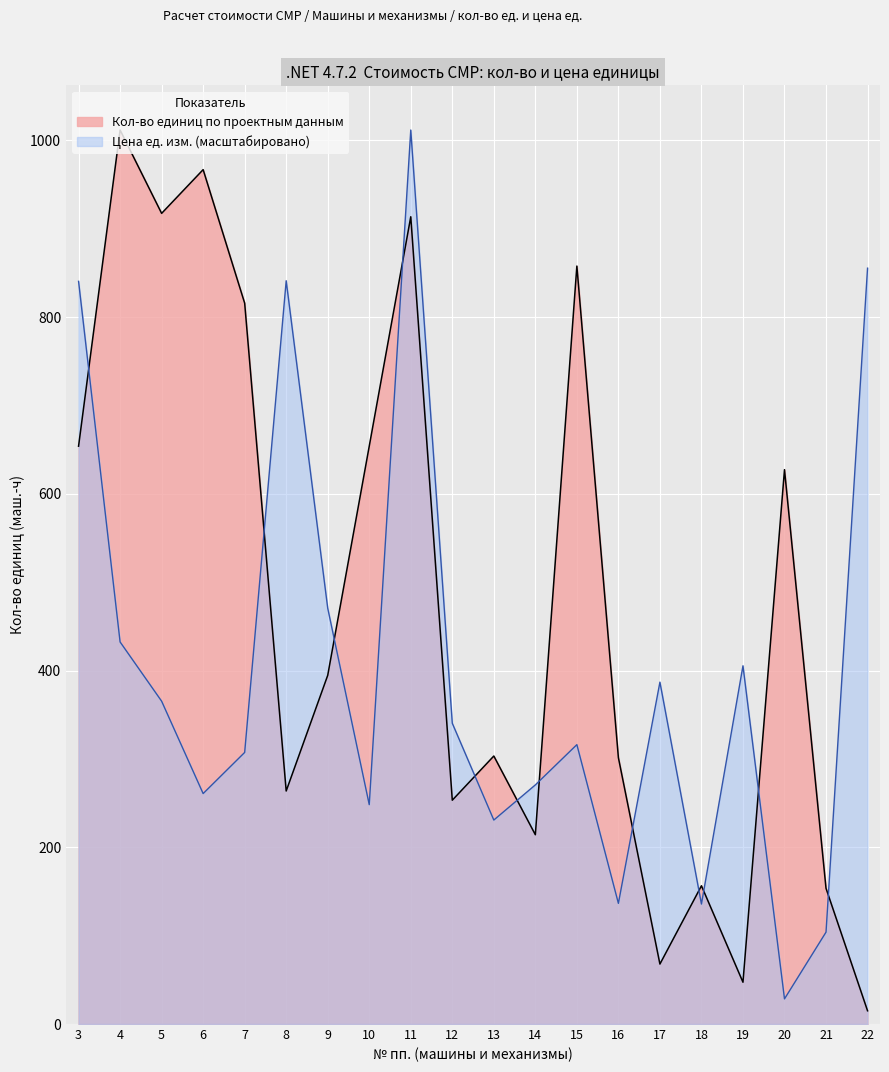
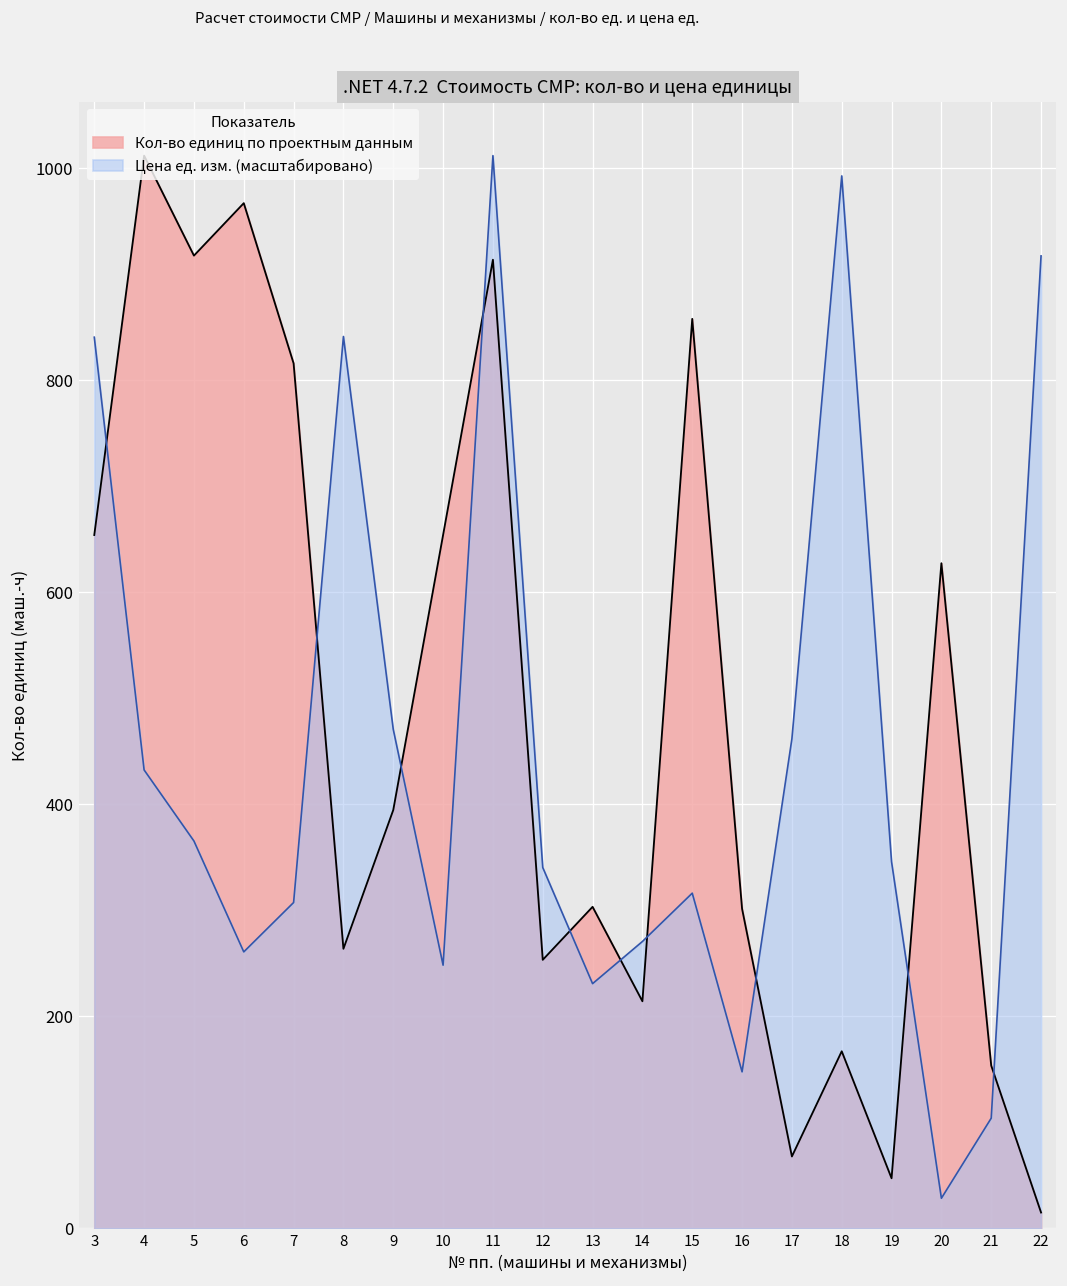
Цена ед. изм. (масштабировано), 16: 140 -> 150
Цена ед. изм. (масштабировано), 17: 390 -> 460
Кол-во единиц по проектным данным, 18: 160 -> 170
Цена ед. изм. (масштабировано), 18: 140 -> 990
Цена ед. изм. (масштабировано), 19: 410 -> 350
Цена ед. изм. (масштабировано), 22: 860 -> 920
